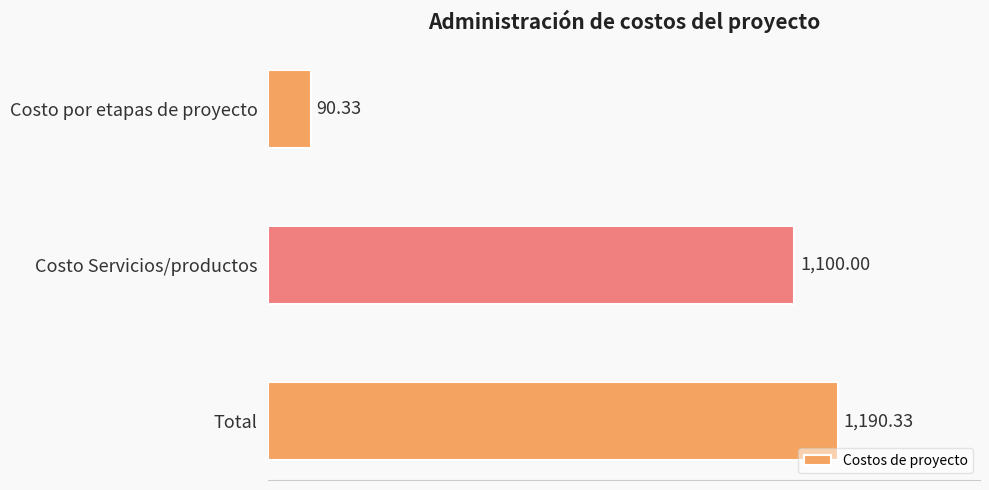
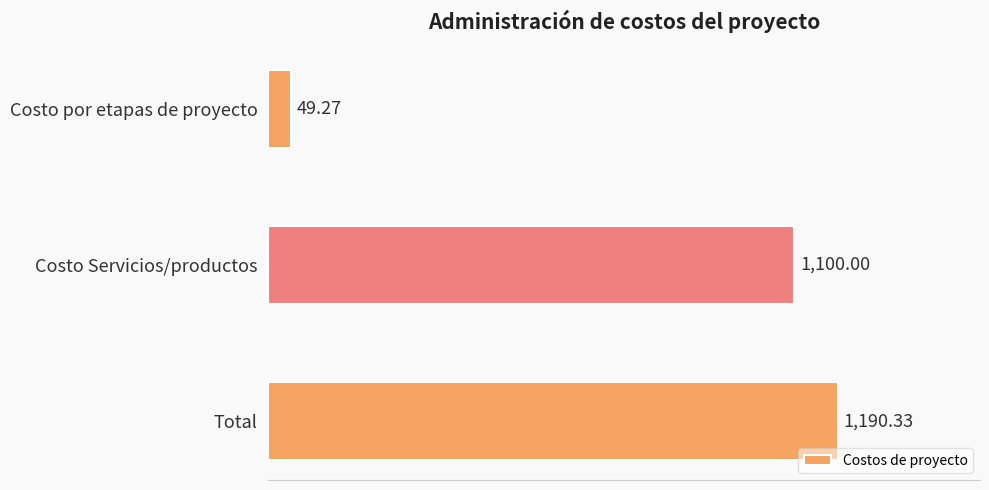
Costo por etapas de proyecto: 90.33 -> 49.27
